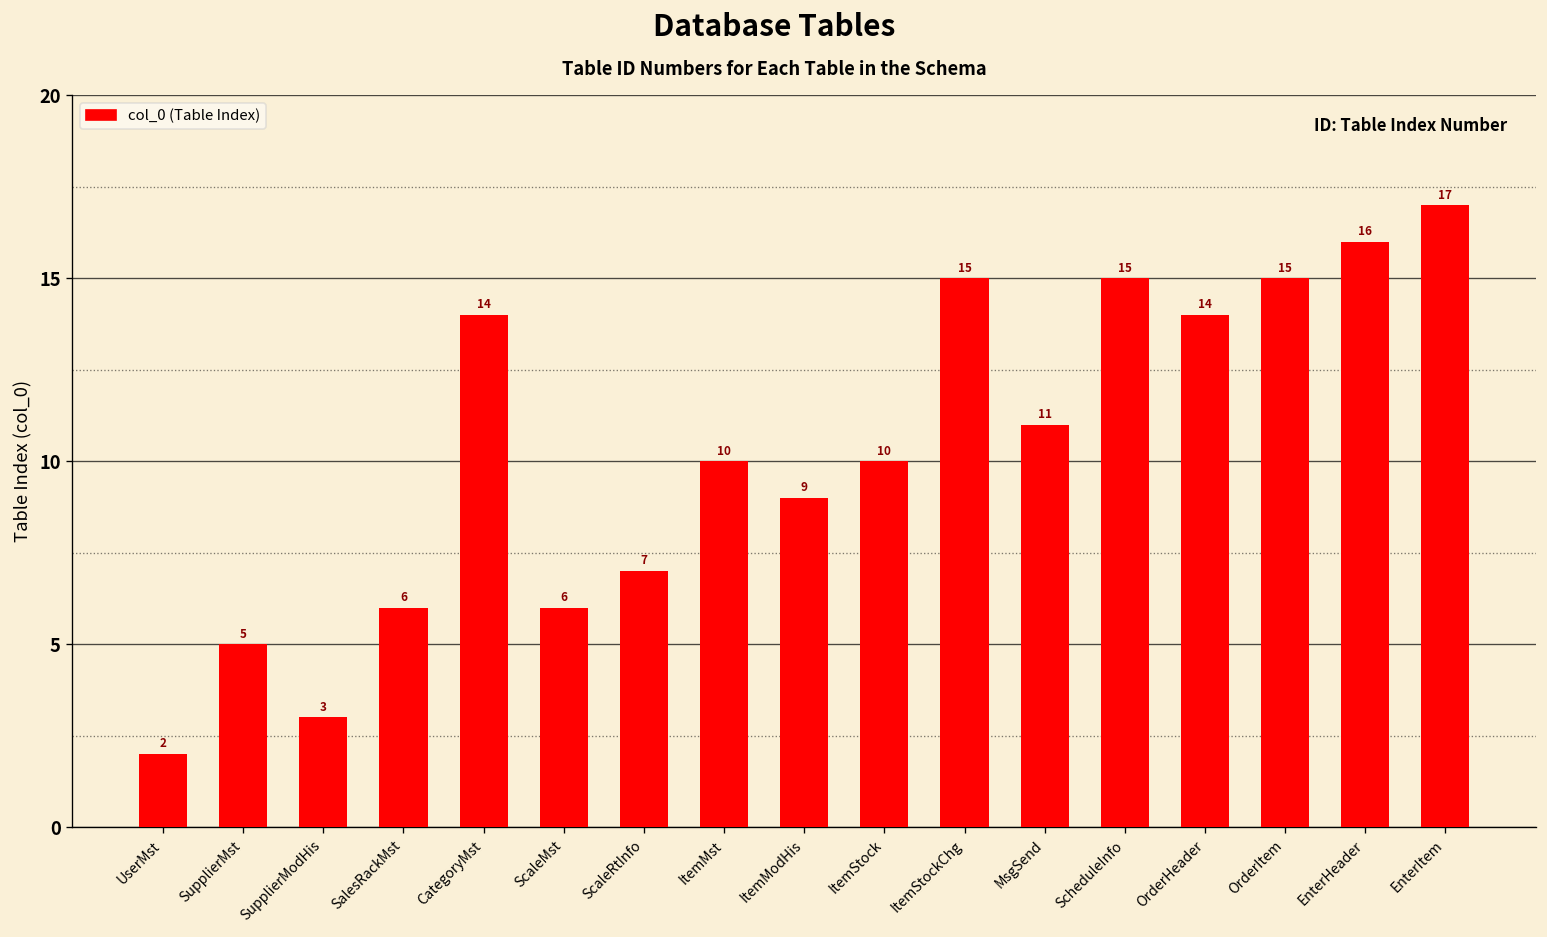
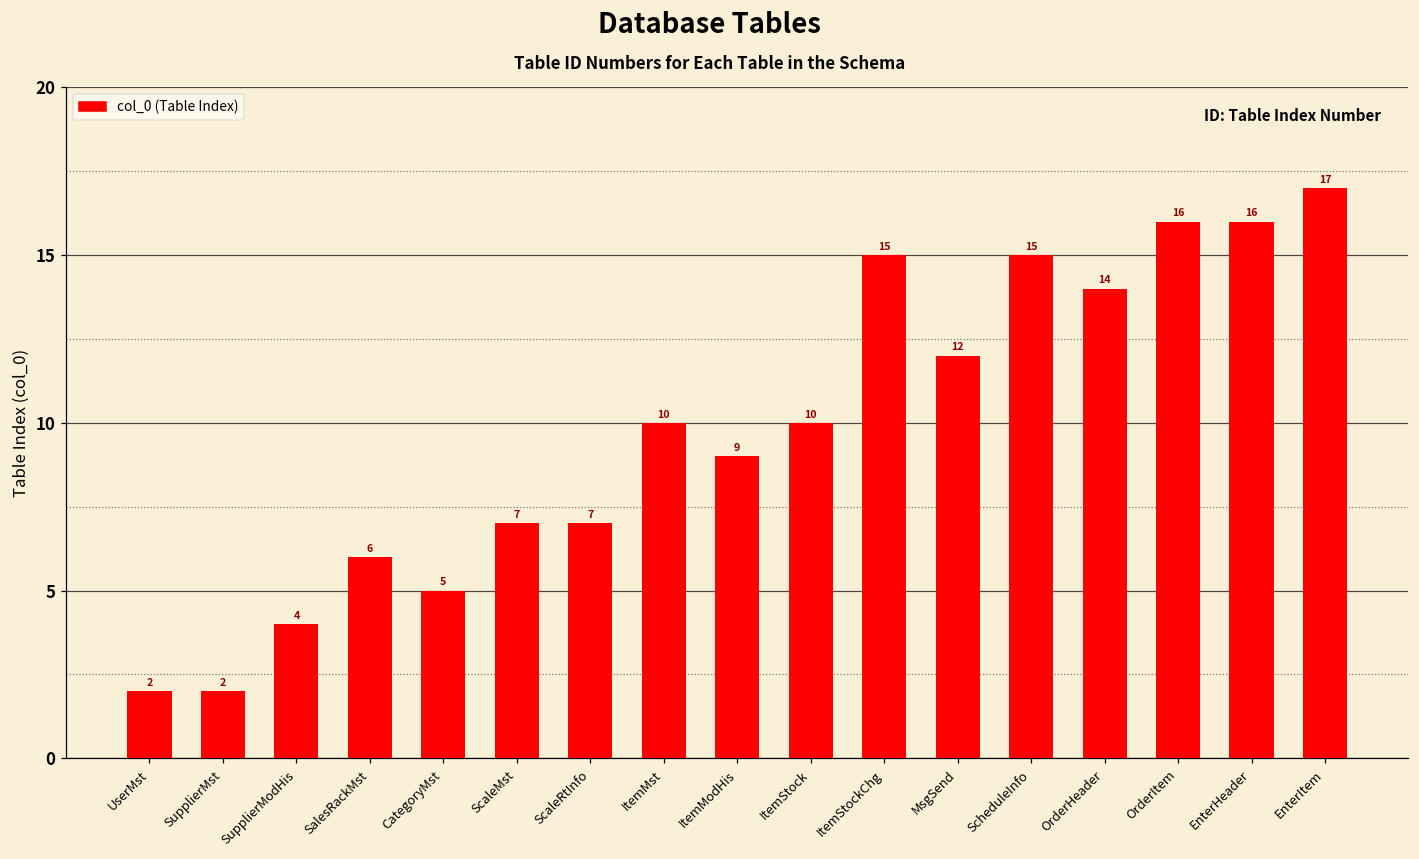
SupplierMst: 5 -> 2
SupplierModHis: 3 -> 4
CategoryMst: 14 -> 5
ScaleMst: 6 -> 7
MsgSend: 11 -> 12
OrderItem: 15 -> 16
